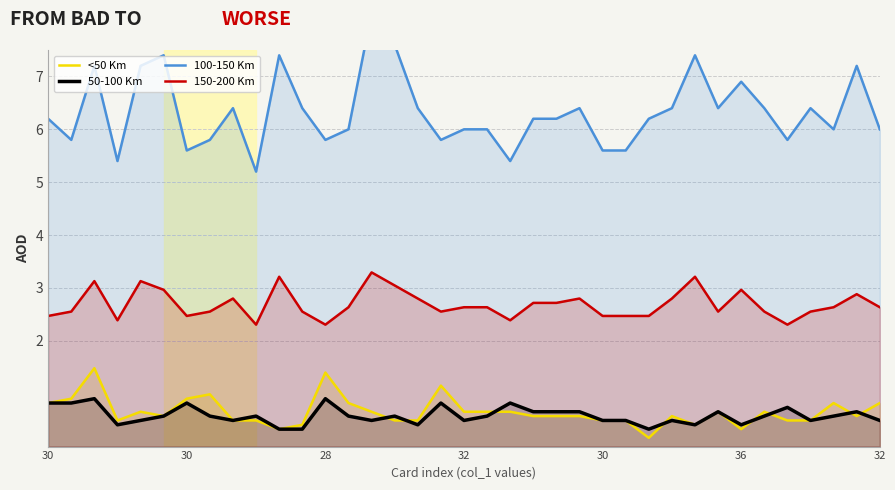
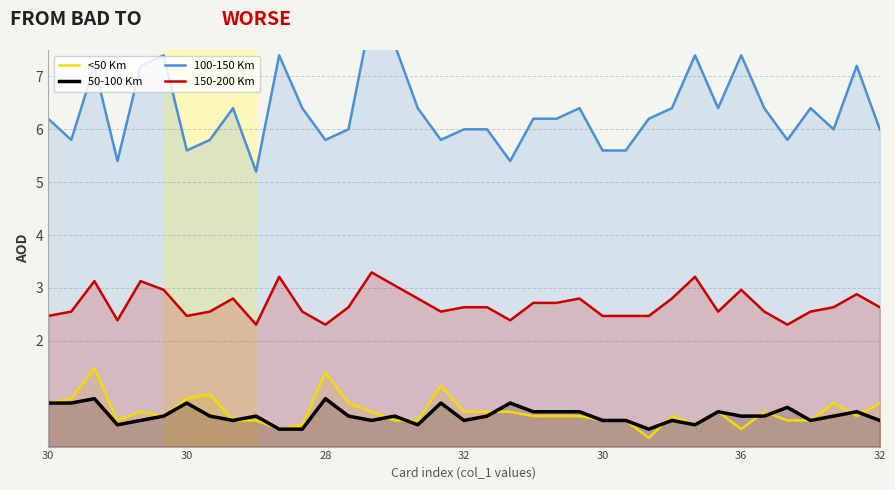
50-100 Km, 36: 0.4 -> 0.6
100-150 Km, 36: 6.9 -> 7.4
